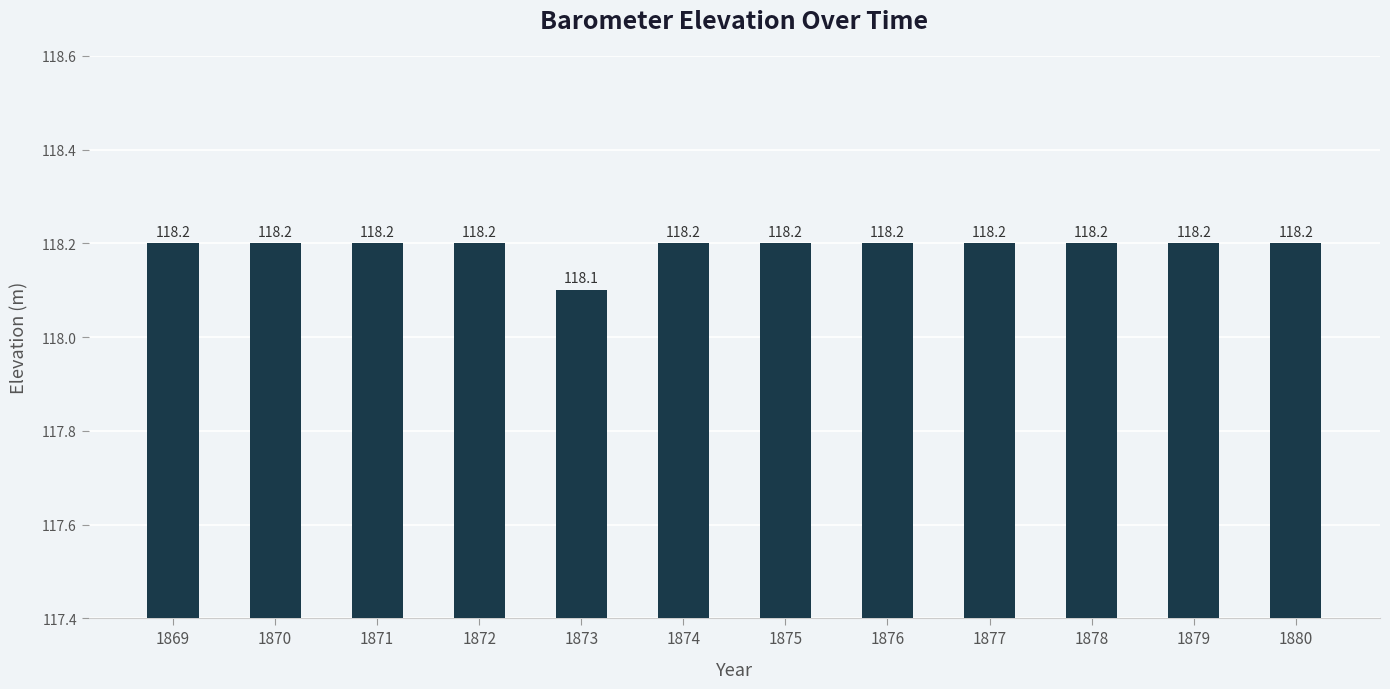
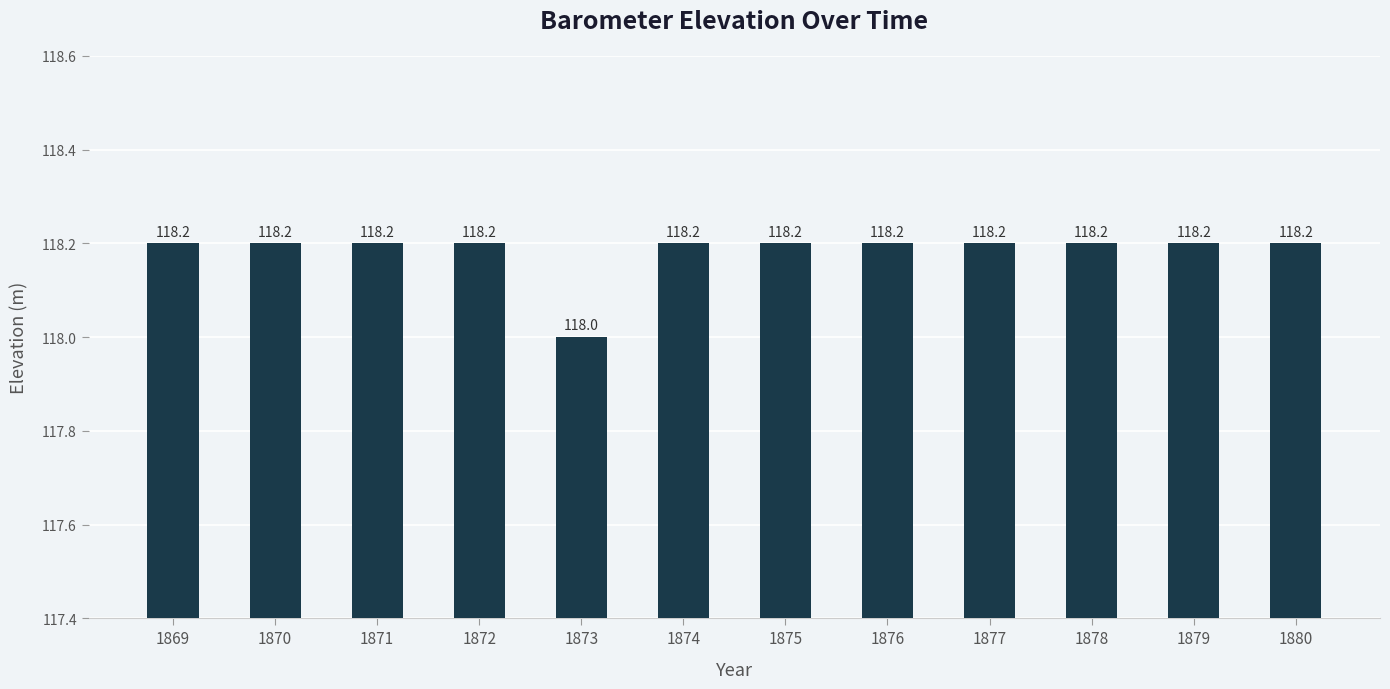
1873: 118.1 -> 118.0
